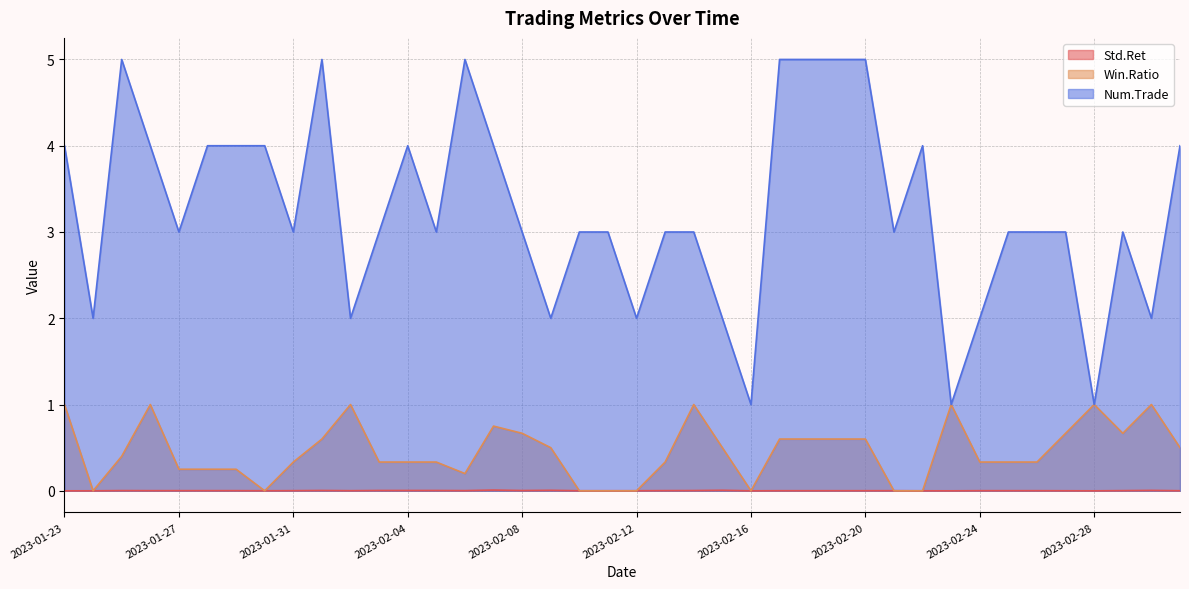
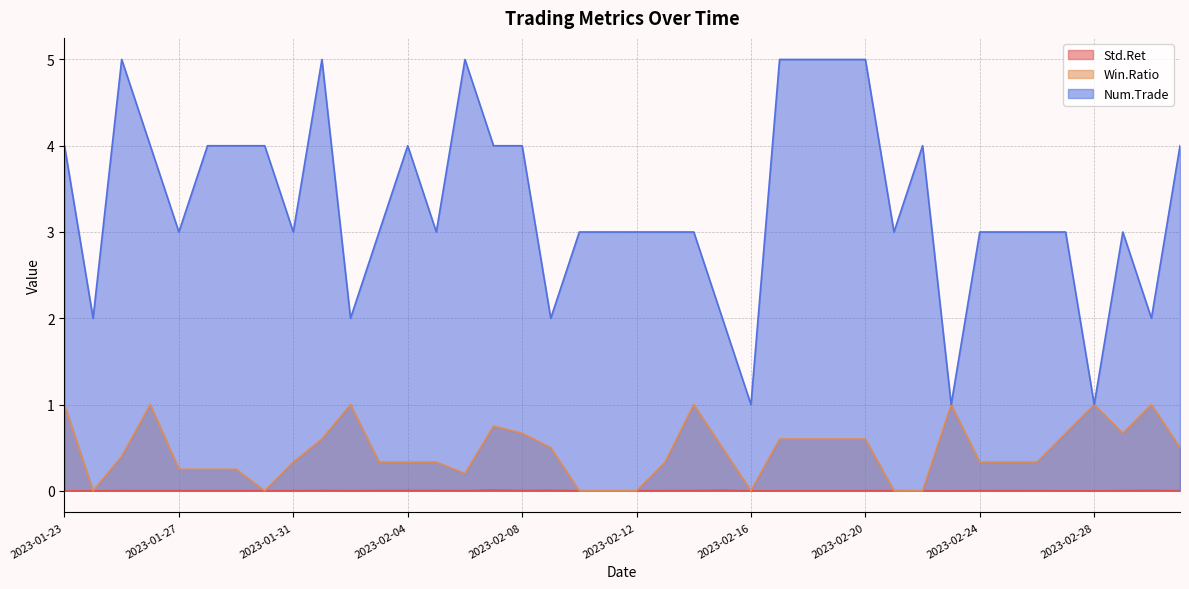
Num.Trade, 2023-02-08: 3 -> 4
Num.Trade, 2023-02-12: 2 -> 3
Num.Trade, 2023-02-24: 2 -> 3
